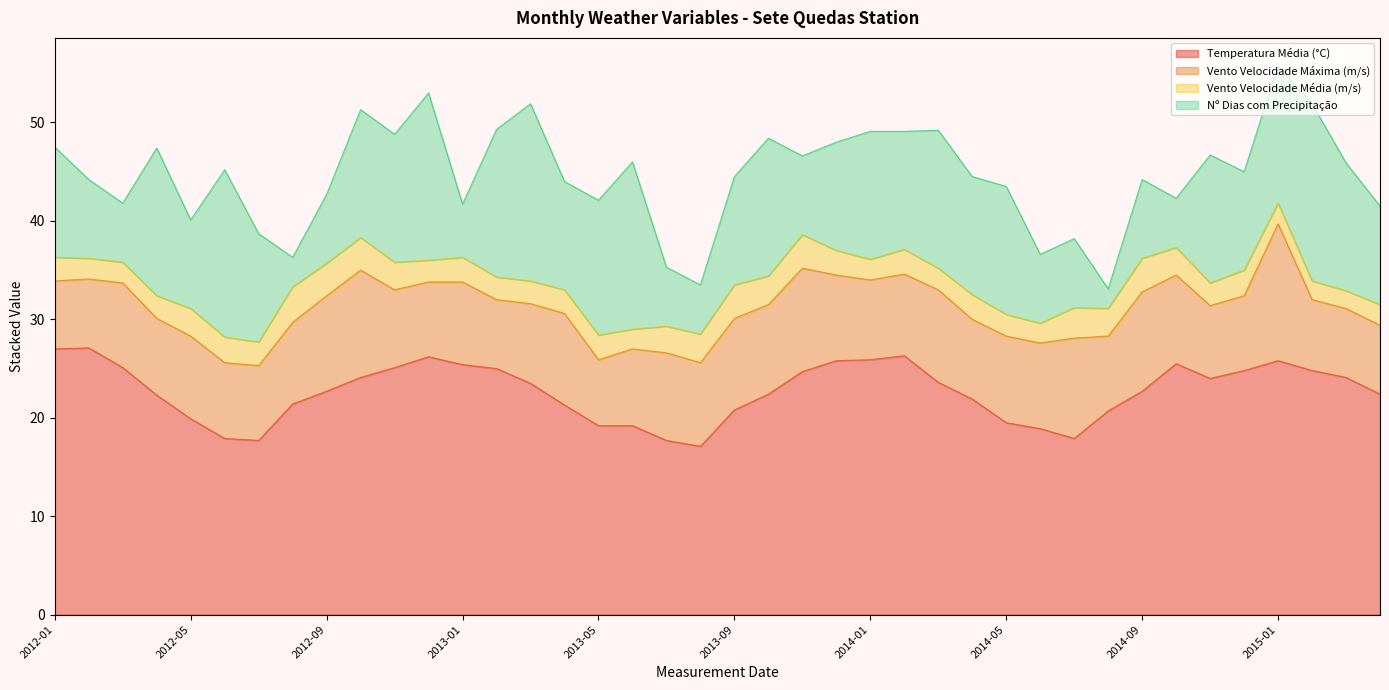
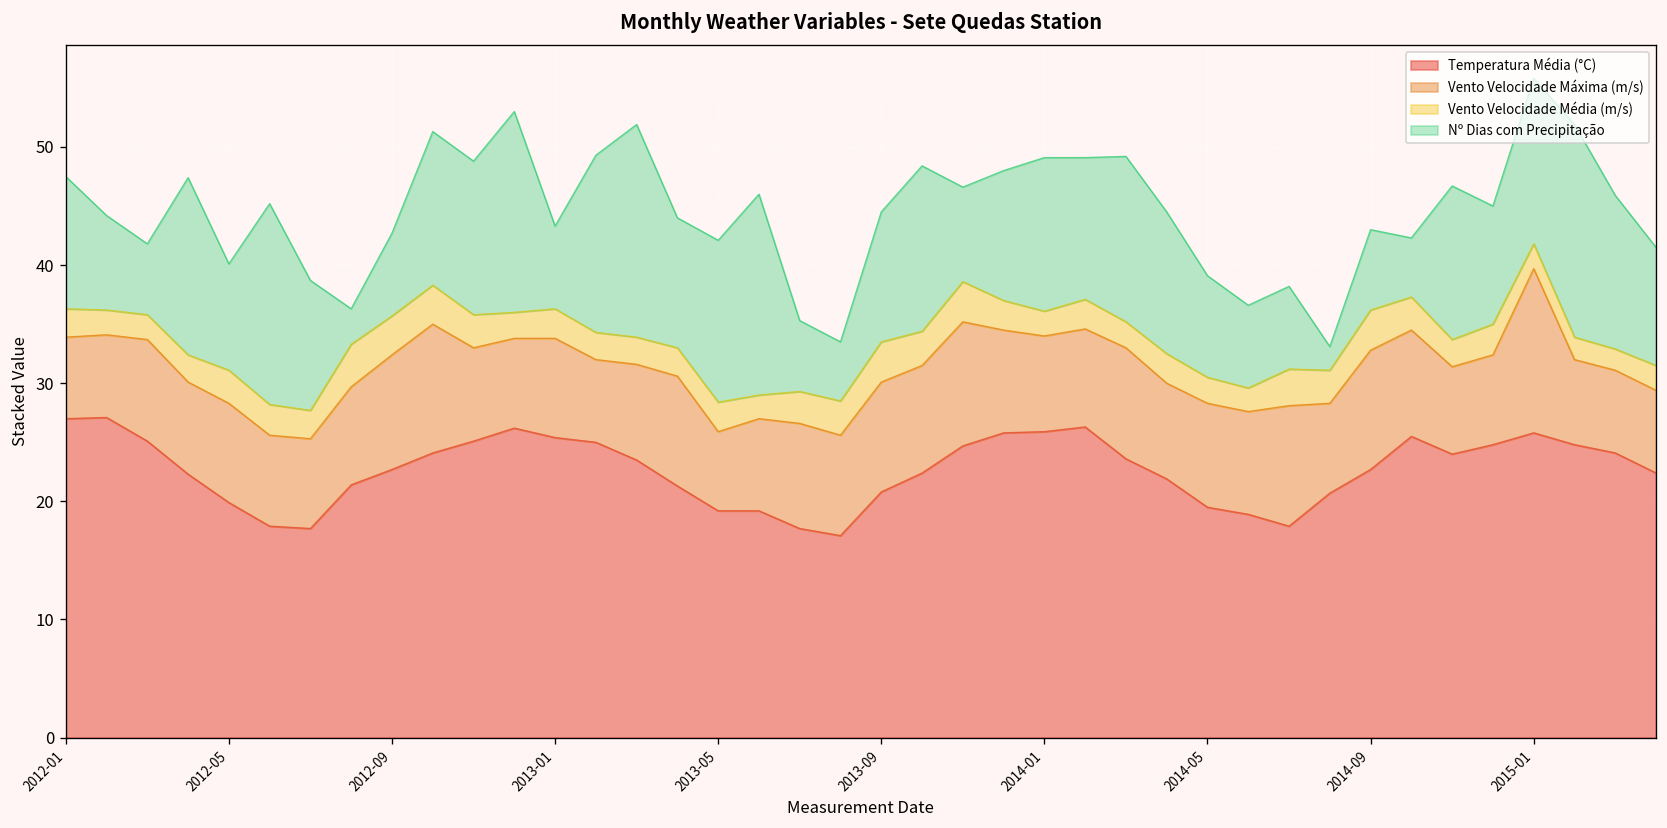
Nº Dias com Precipitação, 2013-01: 5 -> 7
Nº Dias com Precipitação, 2014-05: 13 -> 9
Nº Dias com Precipitação, 2014-09: 8 -> 7
